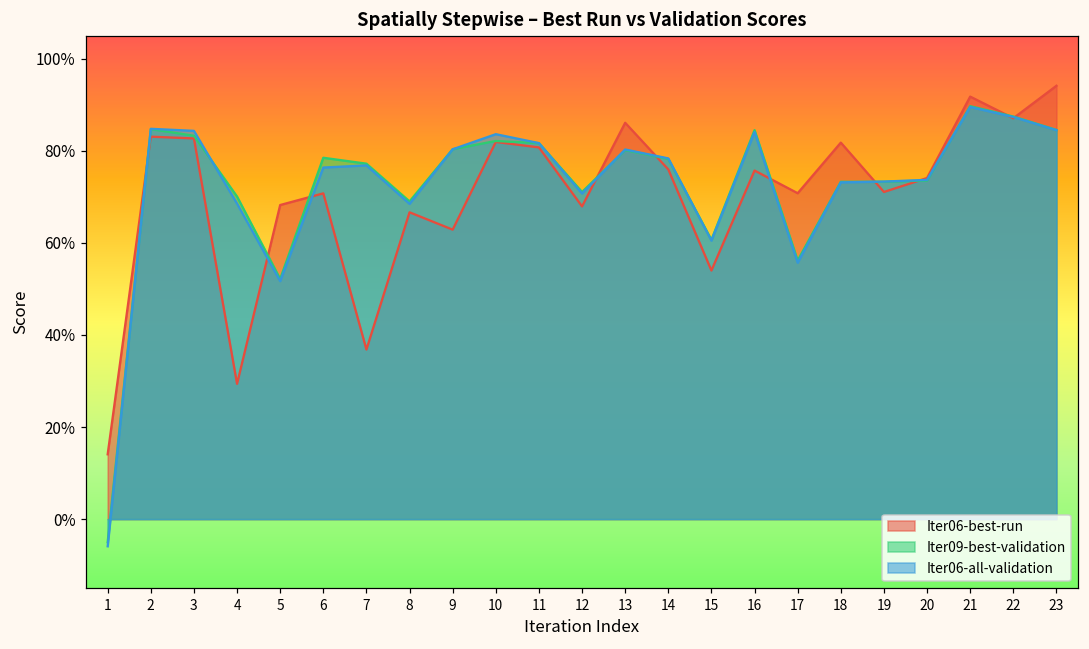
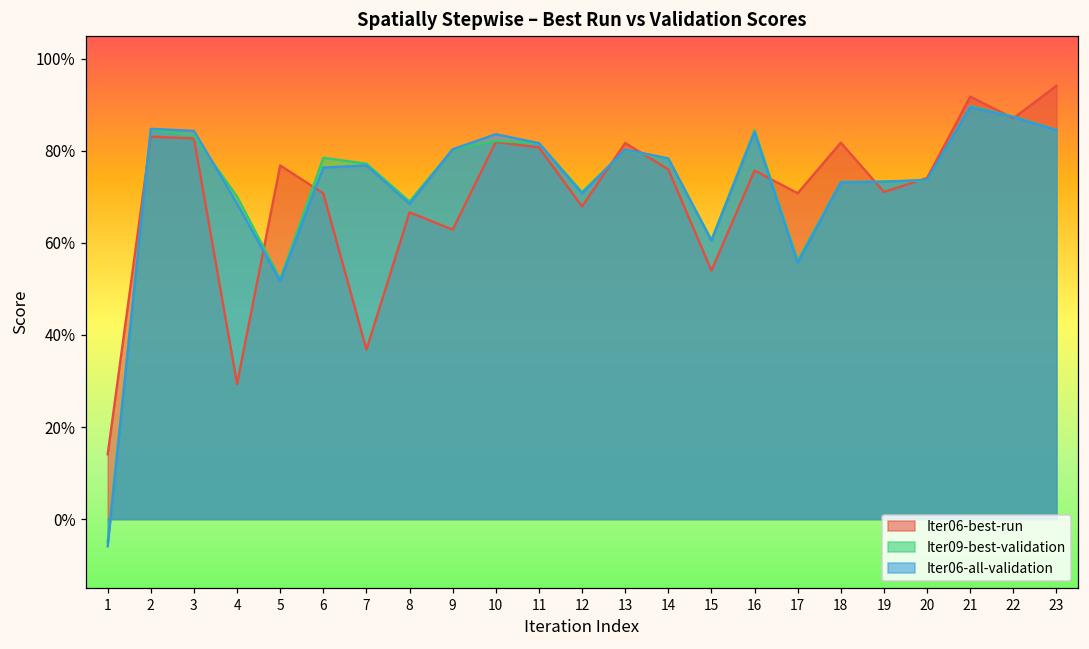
Iter06-best-run, 5: 68% -> 77%
Iter06-best-run, 13: 86% -> 82%
